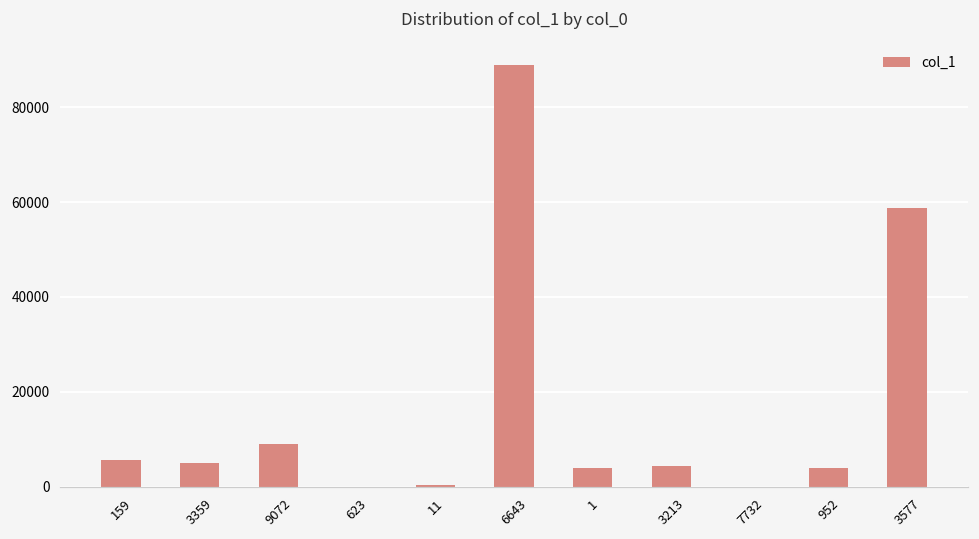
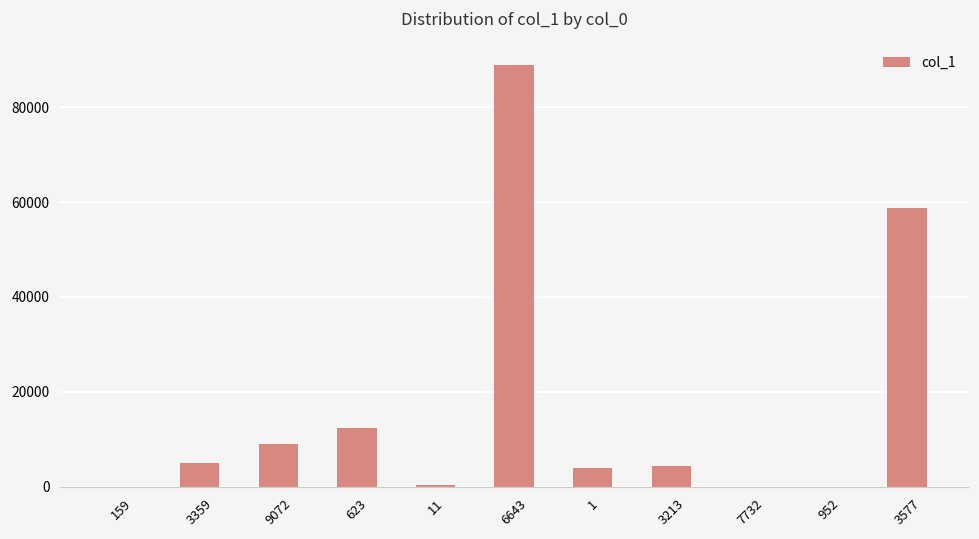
159: 6000 -> 0
623: 0 -> 12000
952: 4000 -> 0
